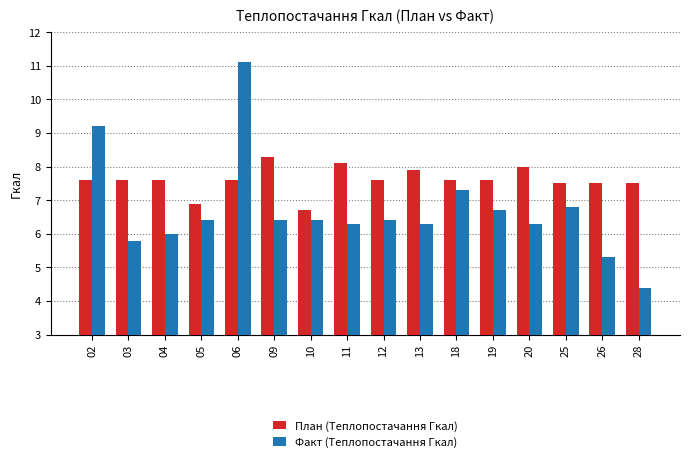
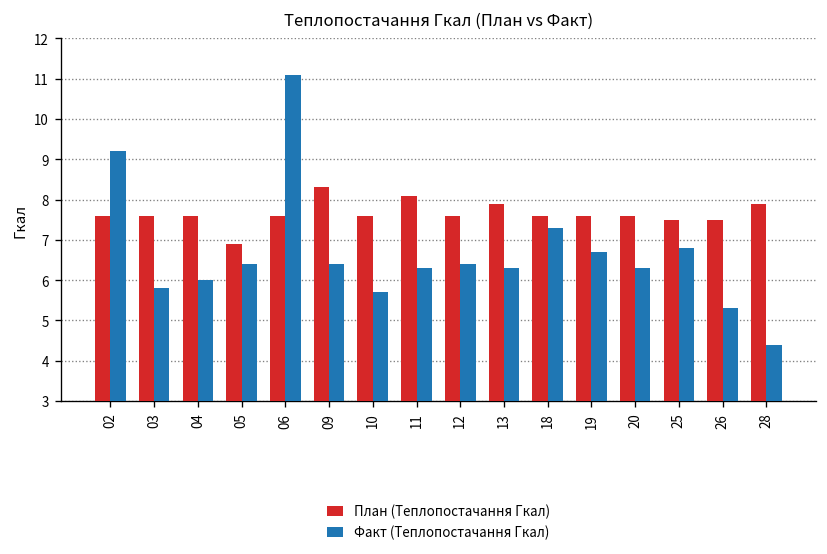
План (Теплопостачання Гкал), 10: 6.7 -> 7.6
Факт (Теплопостачання Гкал), 10: 6.4 -> 5.7
План (Теплопостачання Гкал), 20: 8.0 -> 7.6
План (Теплопостачання Гкал), 28: 7.5 -> 7.9
